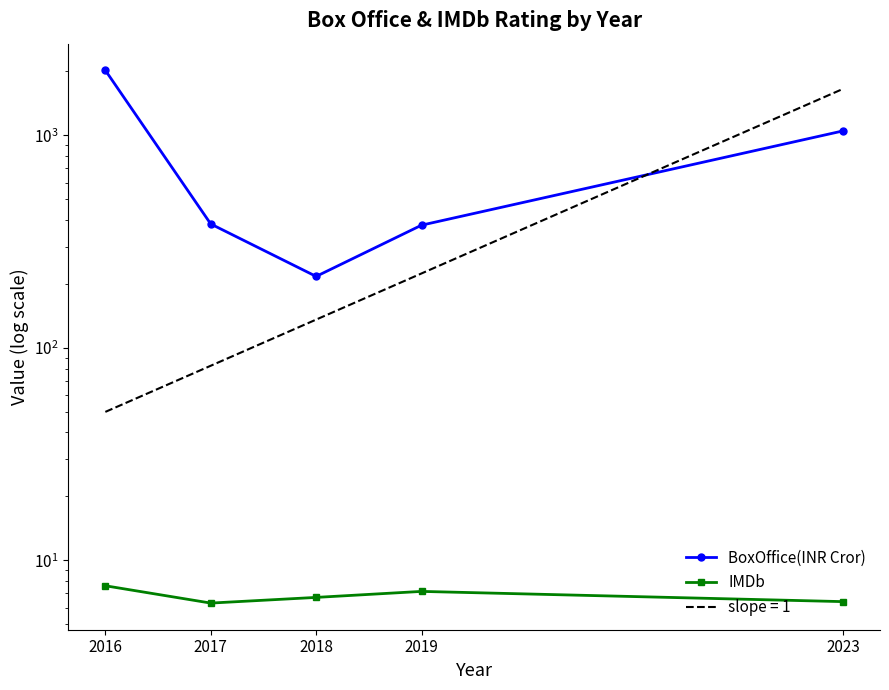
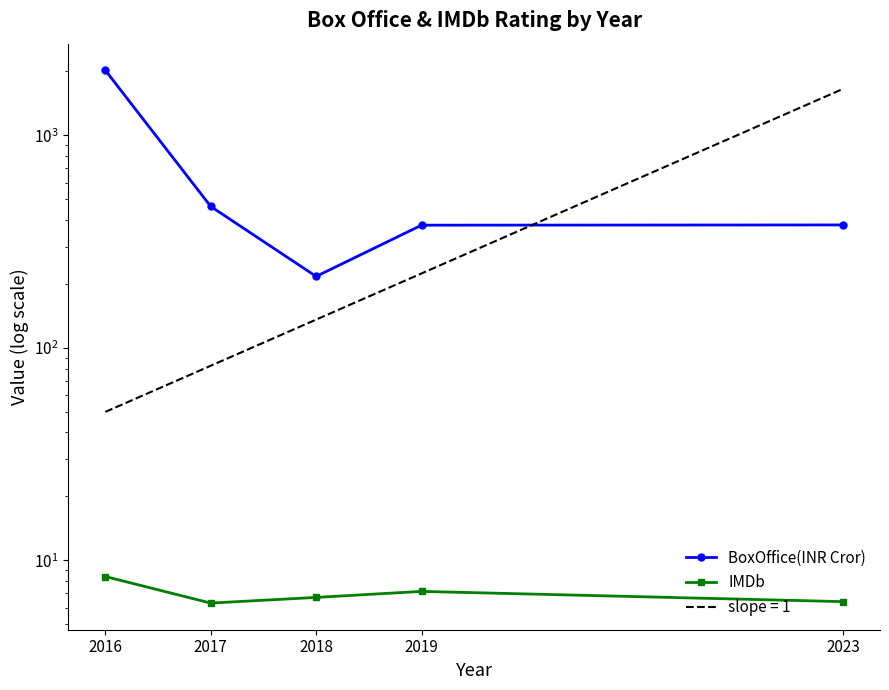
IMDb, 2016: 7.6 -> 8.4
BoxOffice(INR Cror), 2017: 380 -> 460
BoxOffice(INR Cror), 2023: 1100 -> 380
